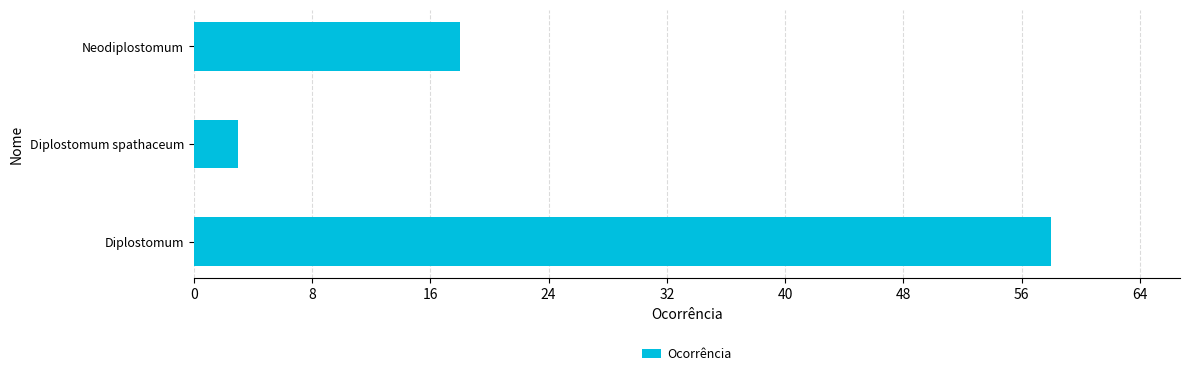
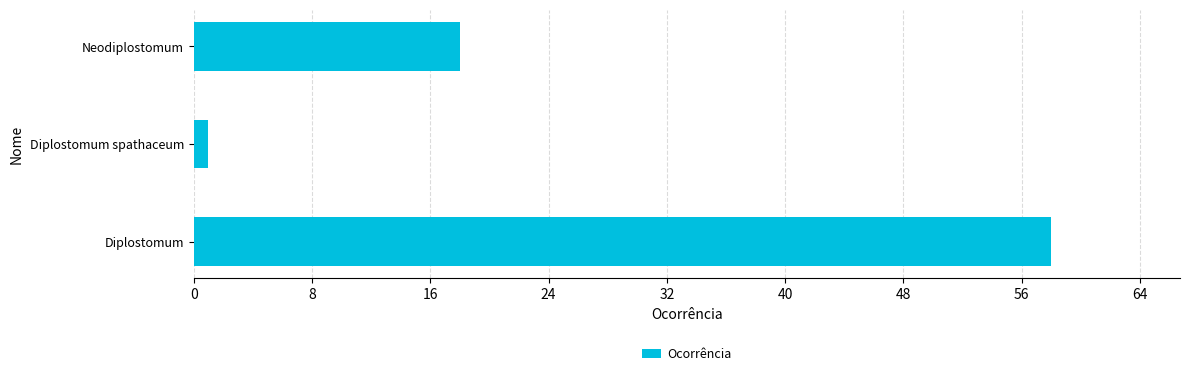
Diplostomum spathaceum: 3 -> 1
